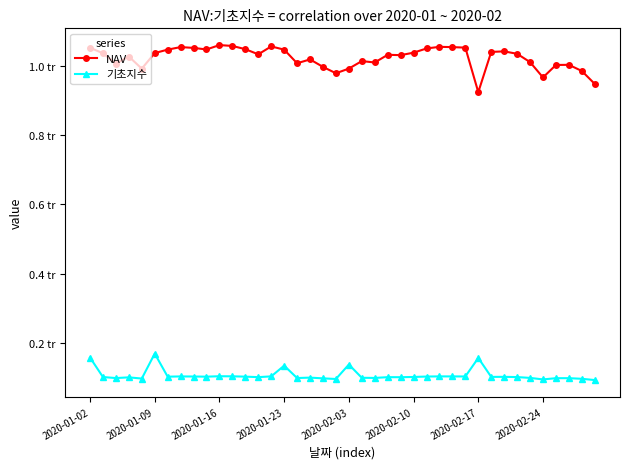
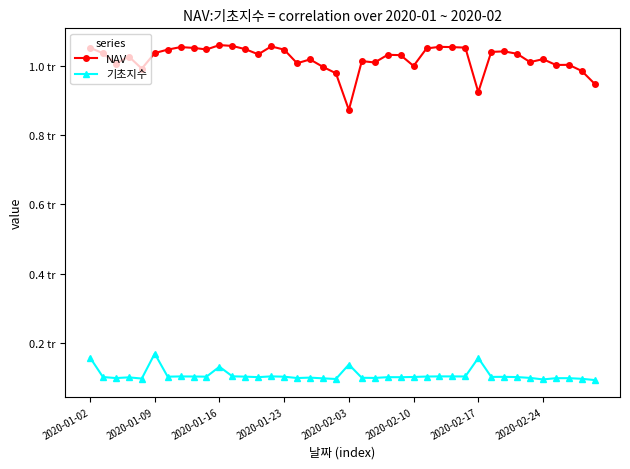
기초지수, 2020-01-16: 0.10 tr -> 0.13 tr
기초지수, 2020-01-23: 0.13 tr -> 0.10 tr
NAV, 2020-02-03: 0.99 tr -> 0.87 tr
NAV, 2020-02-10: 1.04 tr -> 1.00 tr
NAV, 2020-02-24: 0.97 tr -> 1.02 tr
